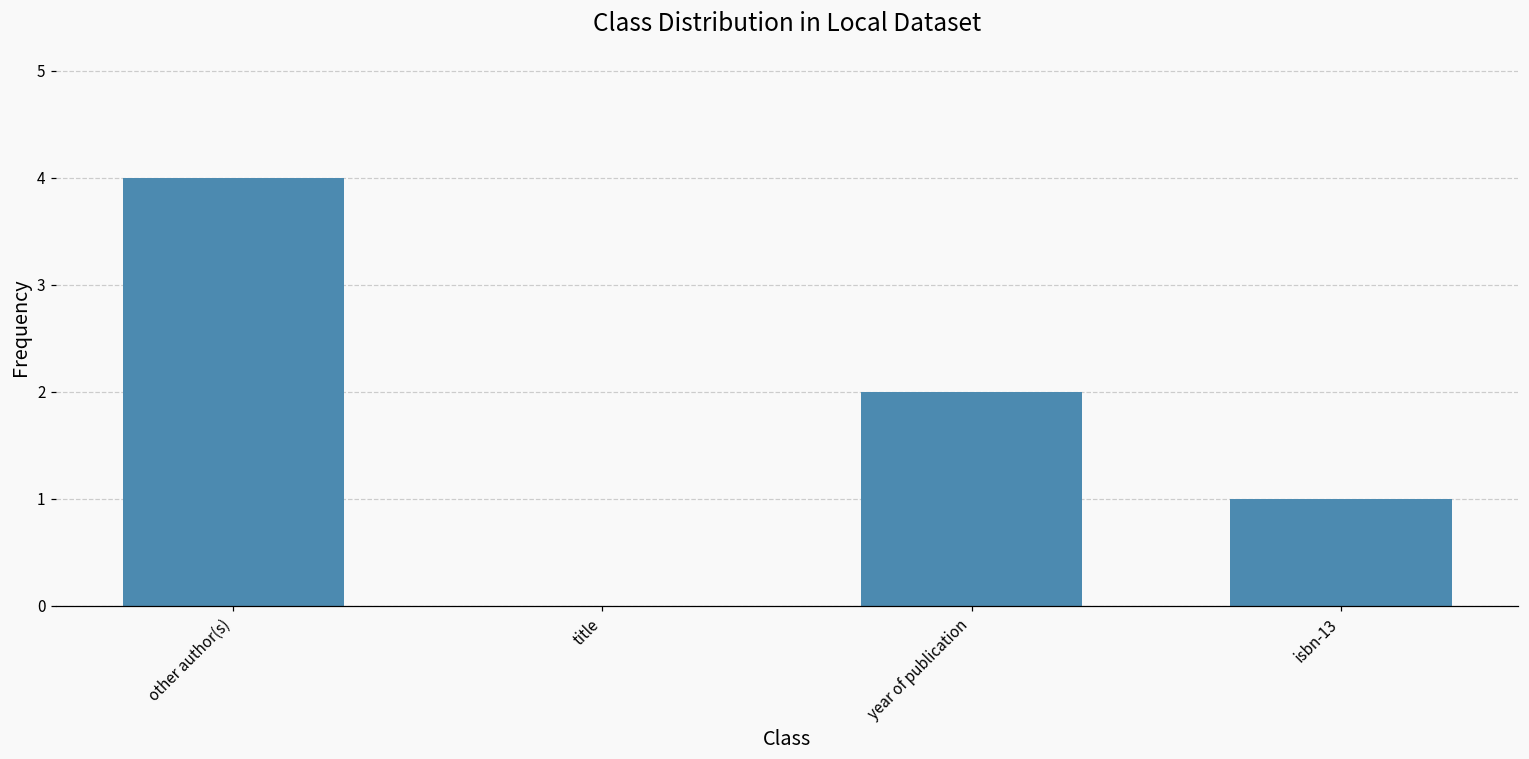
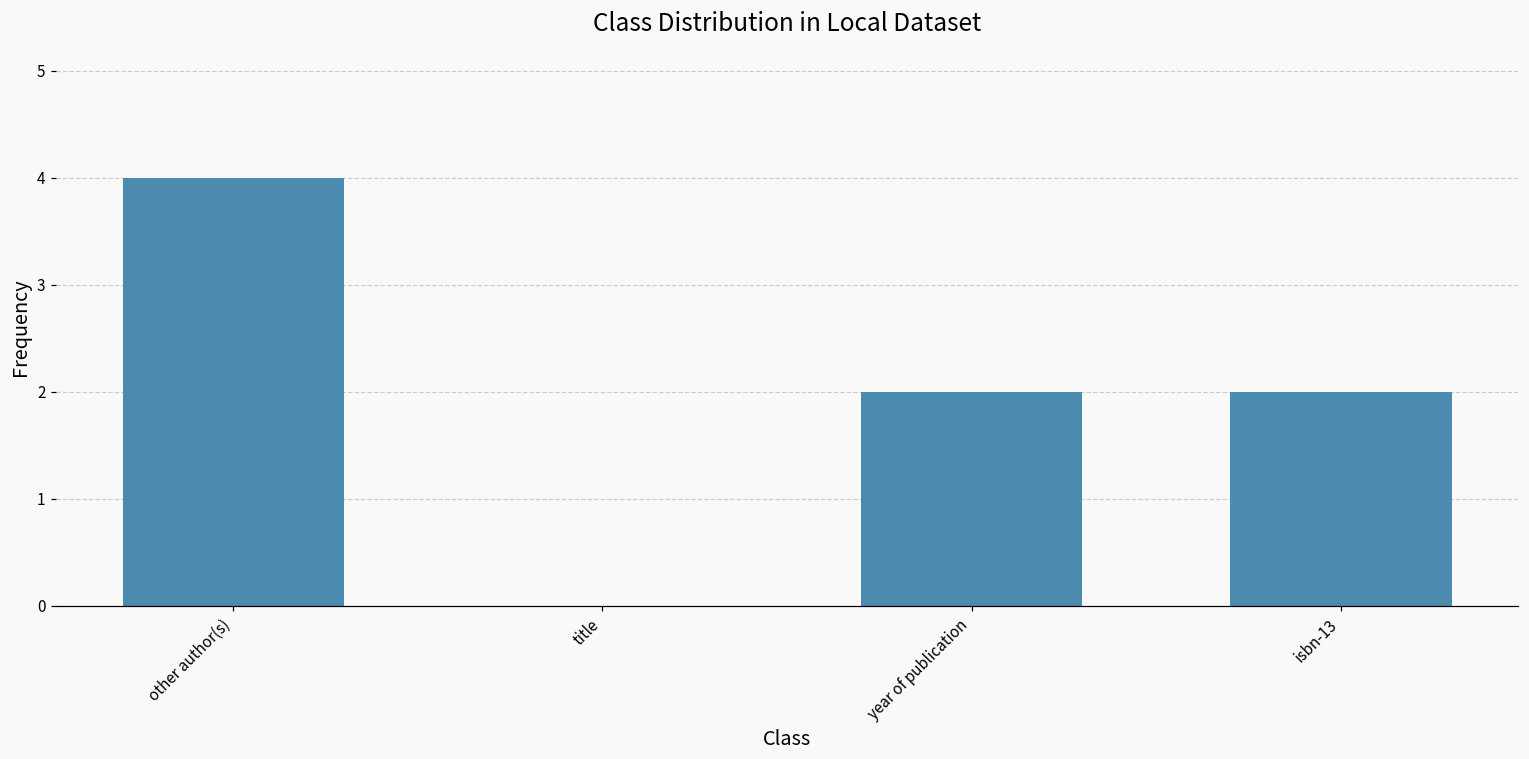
isbn-13: 1 -> 2
